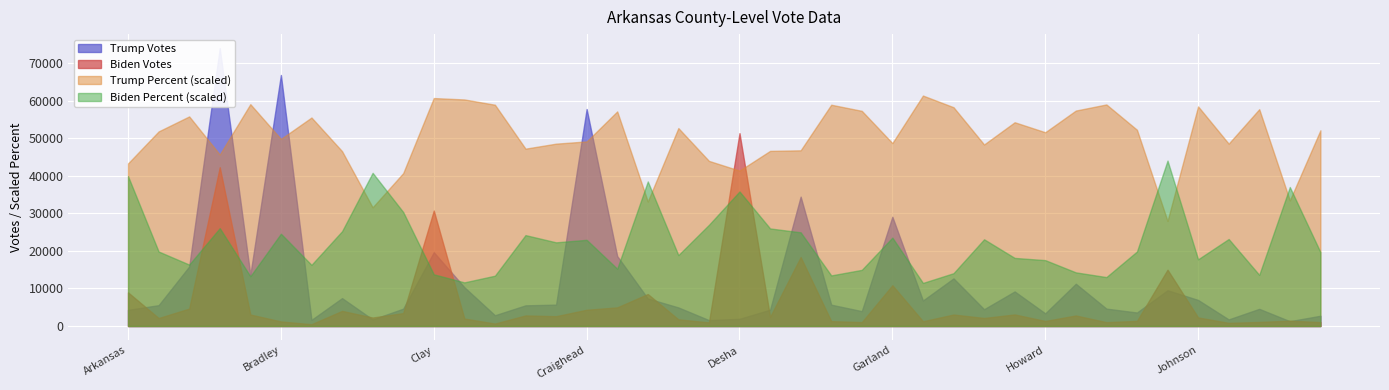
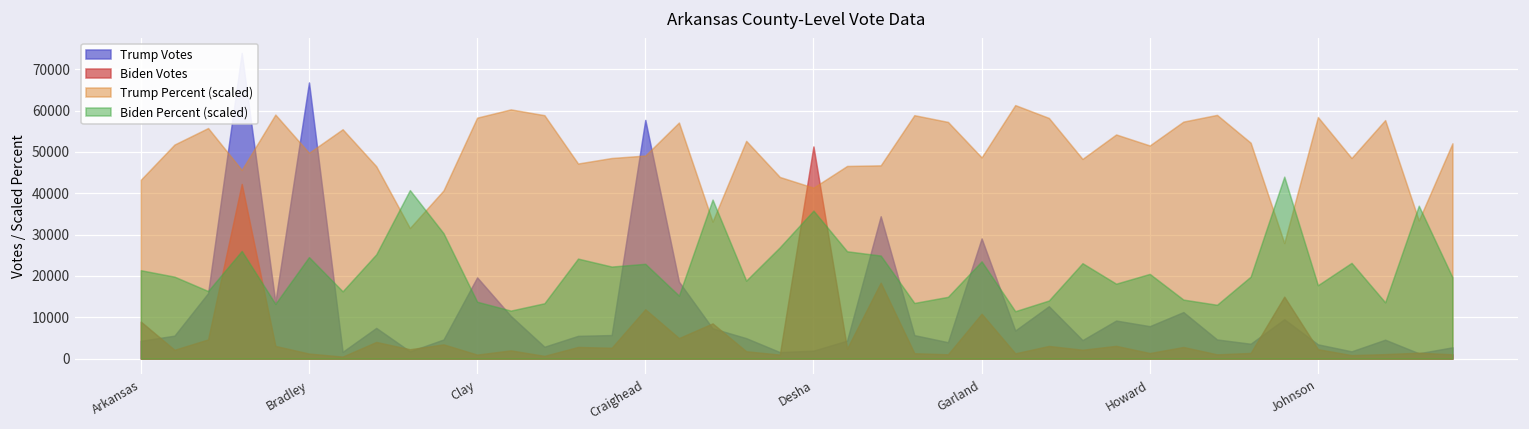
Biden Percent (scaled), Arkansas: 40000 -> 21000
Biden Votes, Clay: 31000 -> 1000
Trump Percent (scaled), Clay: 61000 -> 58000
Biden Votes, Craighead: 4000 -> 12000
Trump Votes, Howard: 3000 -> 8000
Biden Percent (scaled), Howard: 18000 -> 20000
Trump Votes, Johnson: 7000 -> 3000
